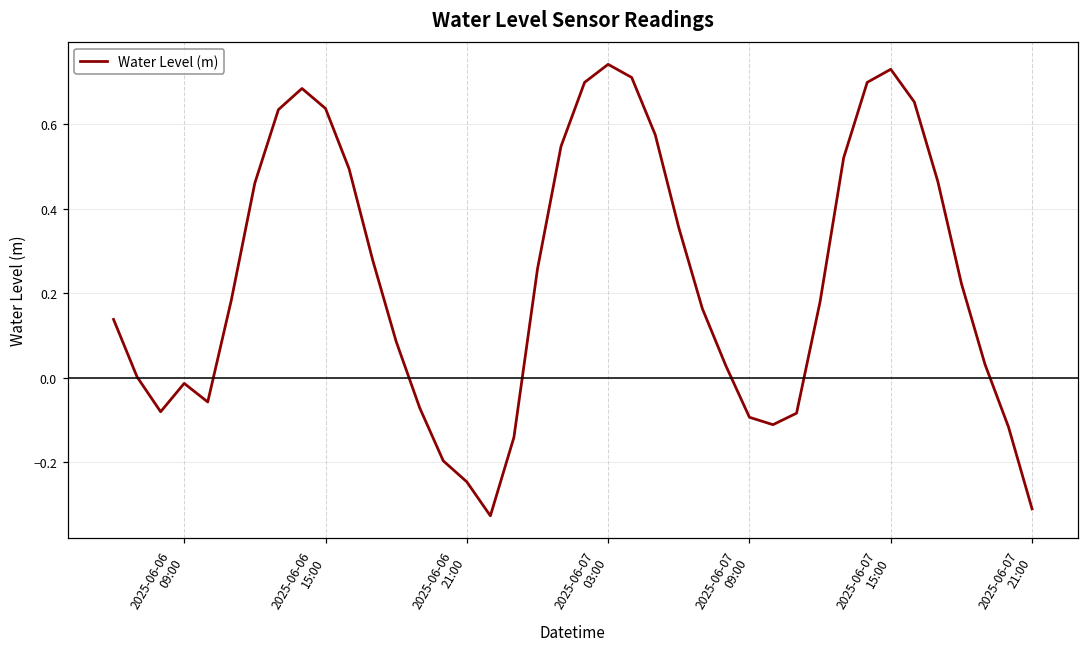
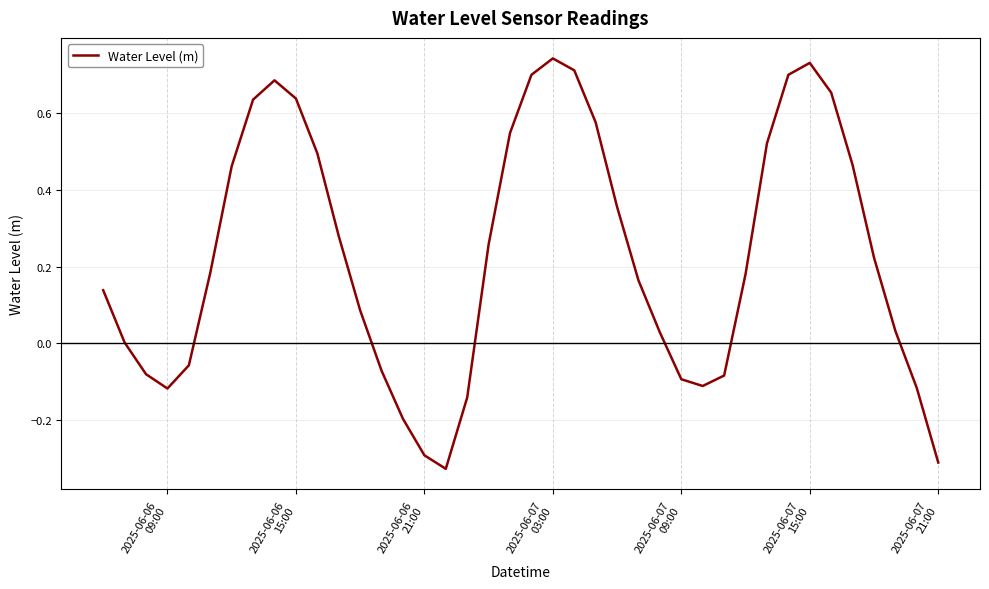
2025-06-06 09:00: -0.01 -> -0.12
2025-06-06 21:00: -0.25 -> -0.29
